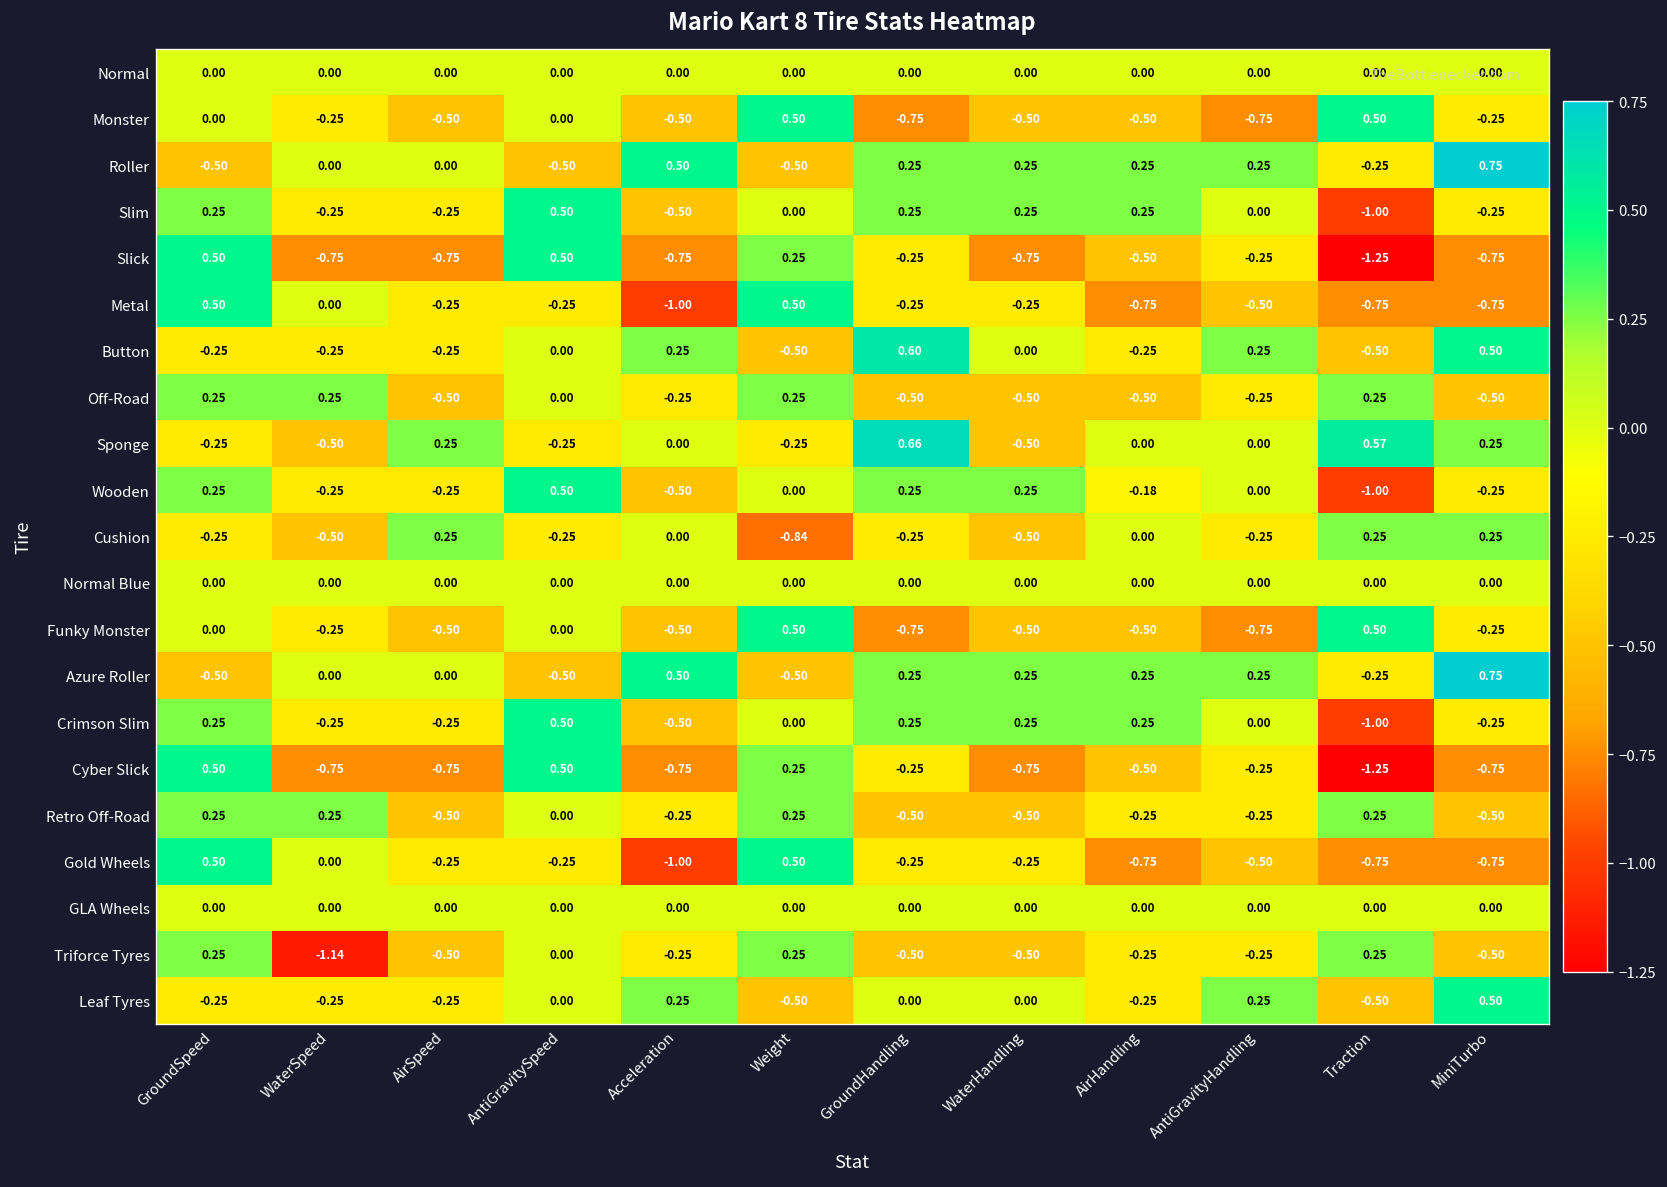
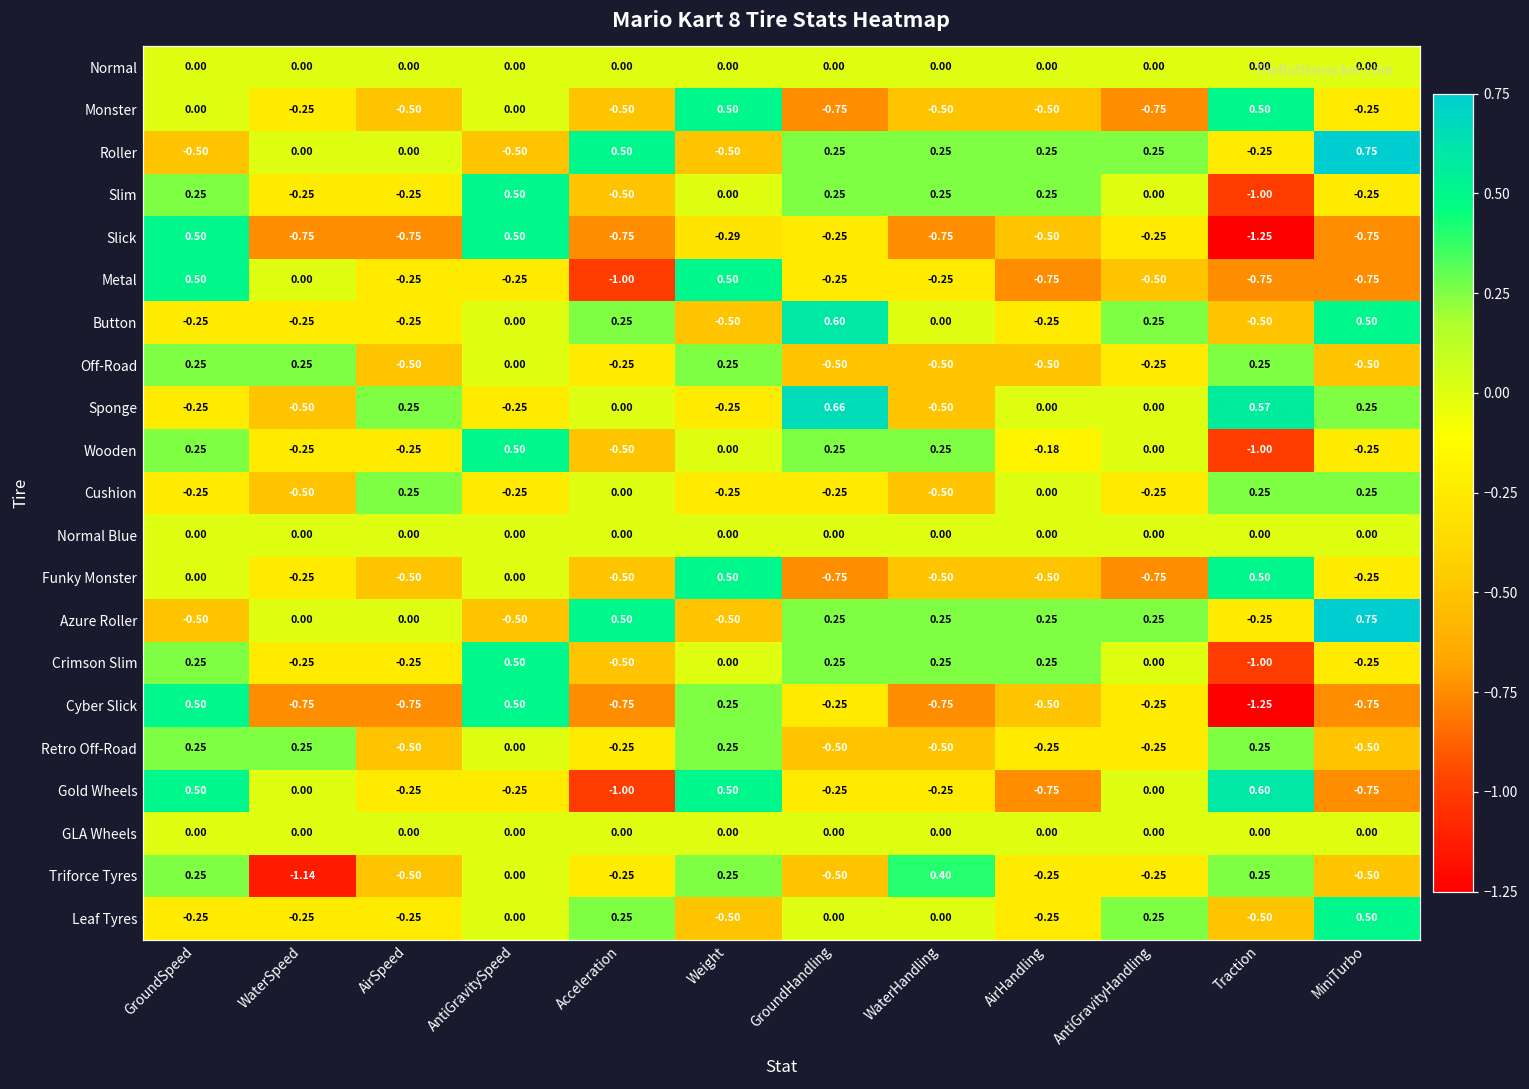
Slick, Weight: 0.25 -> -0.29
Cushion, Weight: -0.84 -> -0.25
Gold Wheels, AntiGravityHandling: -0.50 -> 0.00
Gold Wheels, Traction: -0.75 -> 0.60
Triforce Tyres, WaterHandling: -0.50 -> 0.40
